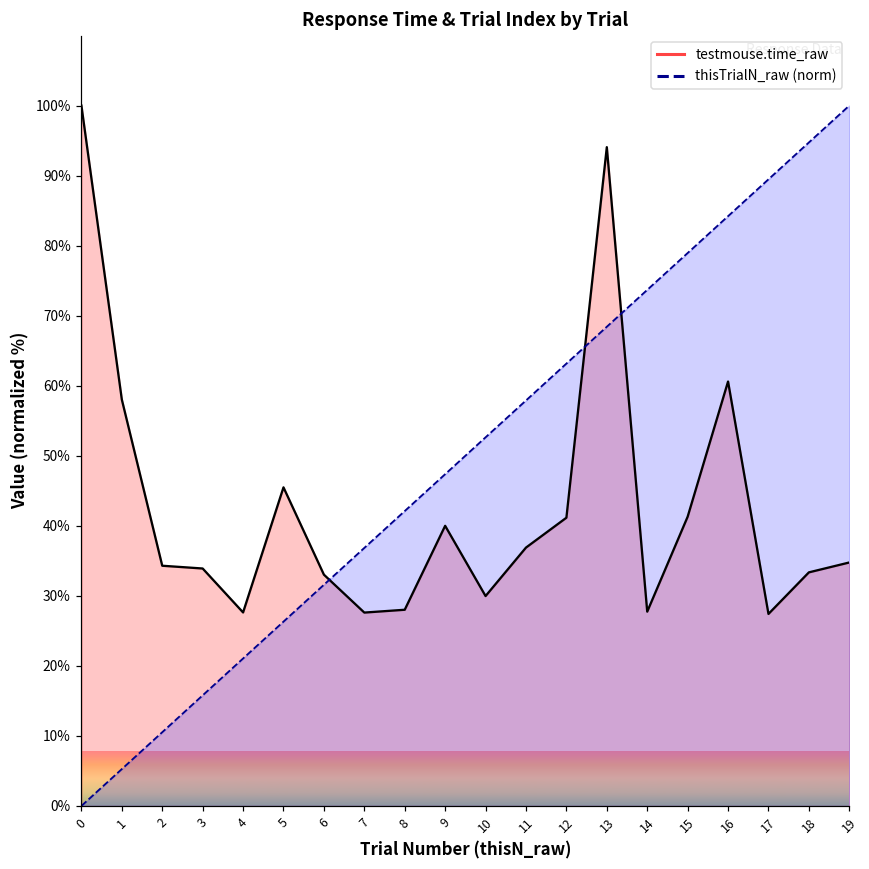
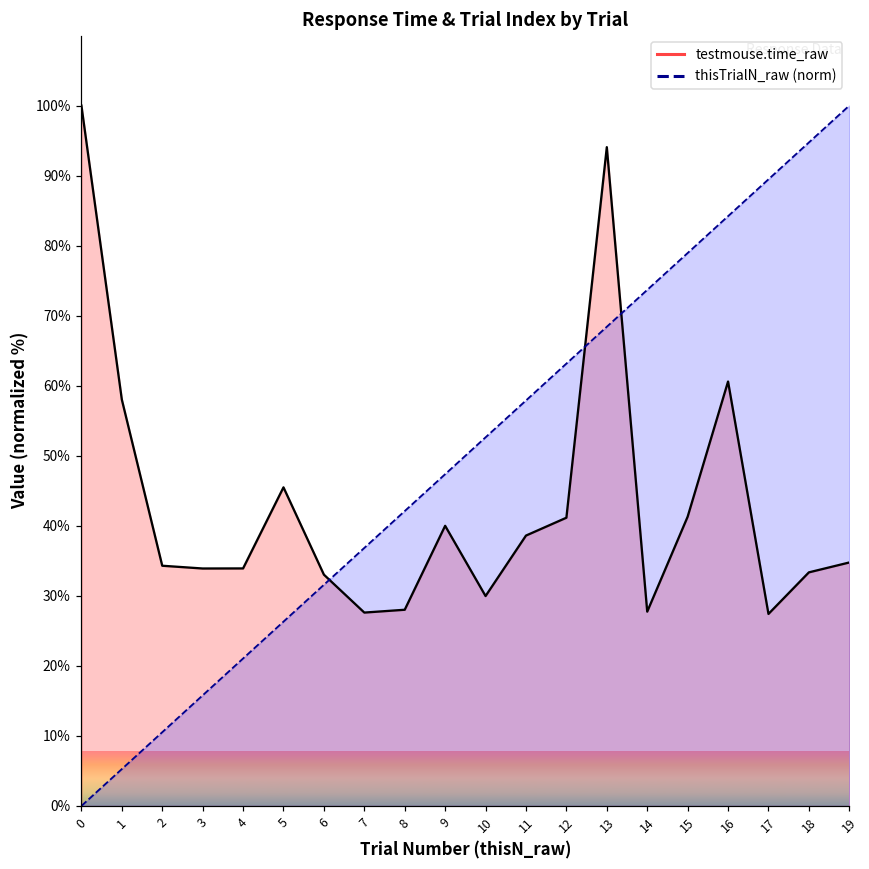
testmouse.time_raw, 4: 28% -> 34%
testmouse.time_raw, 11: 37% -> 39%
